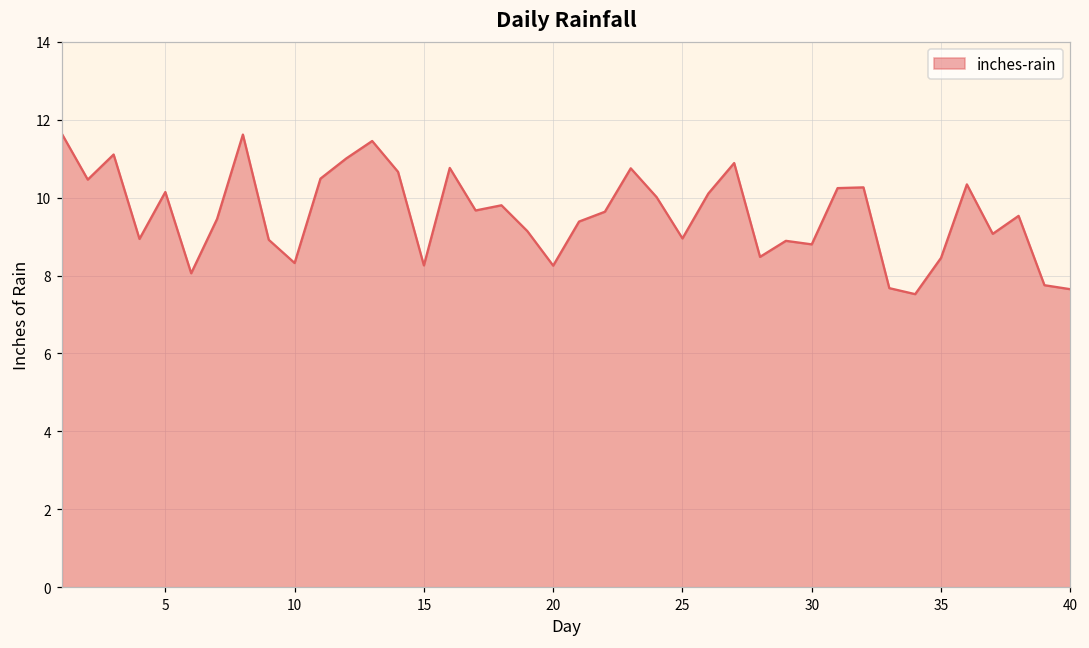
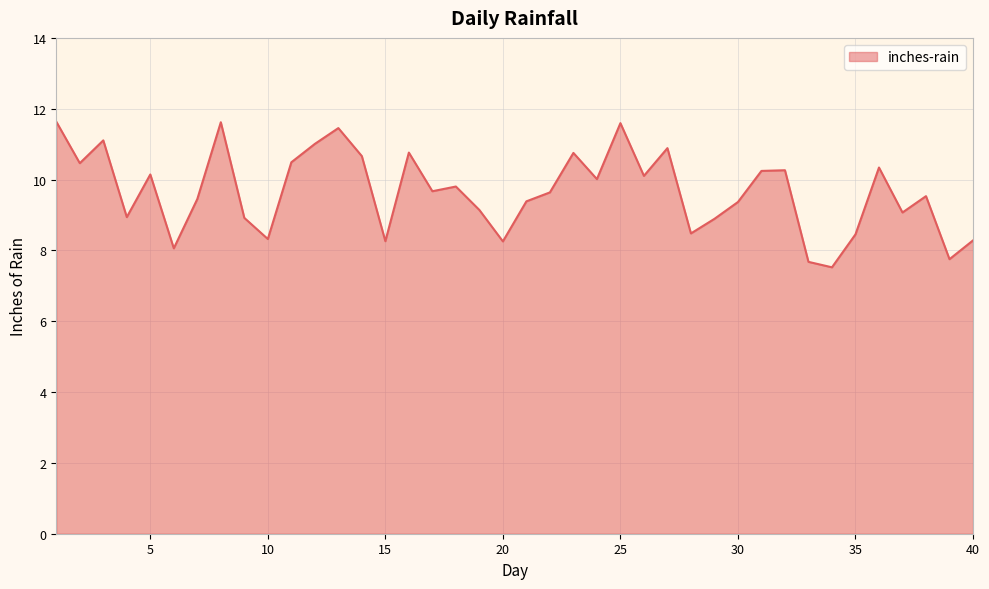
25: 9.0 -> 11.6
30: 8.8 -> 9.4
40: 7.6 -> 8.3
